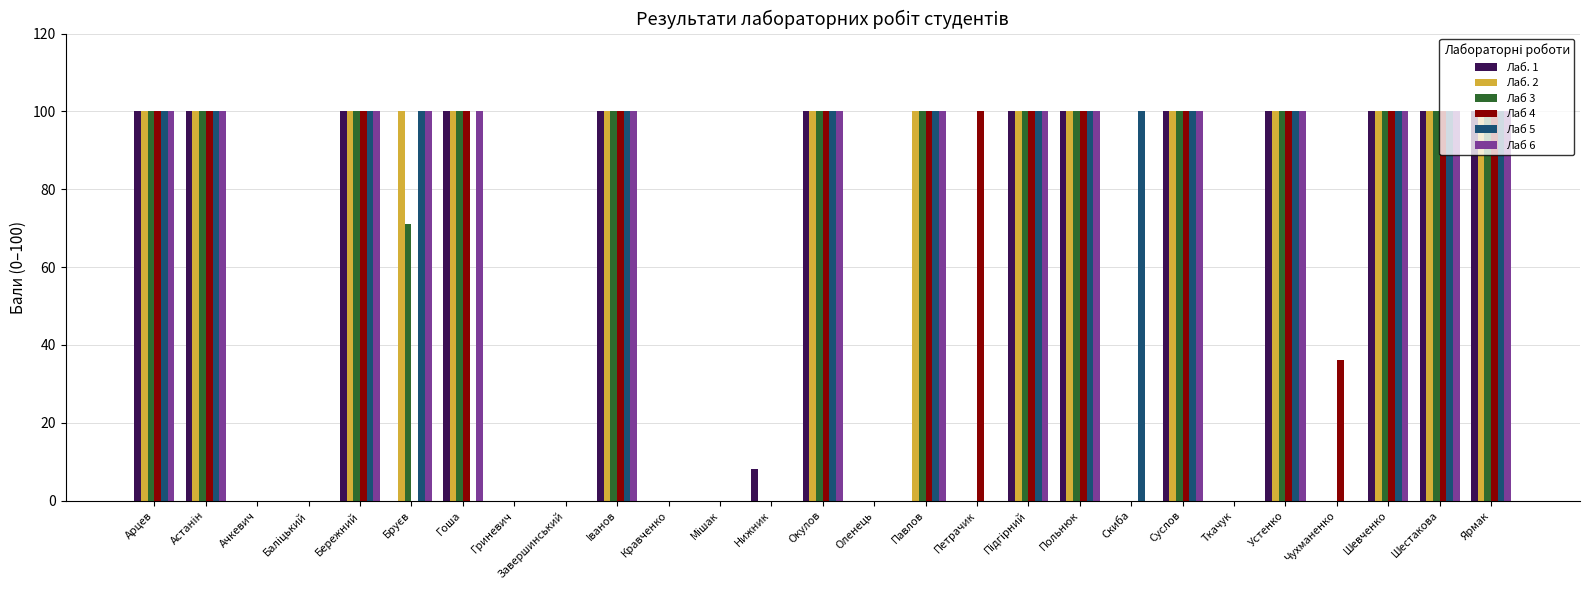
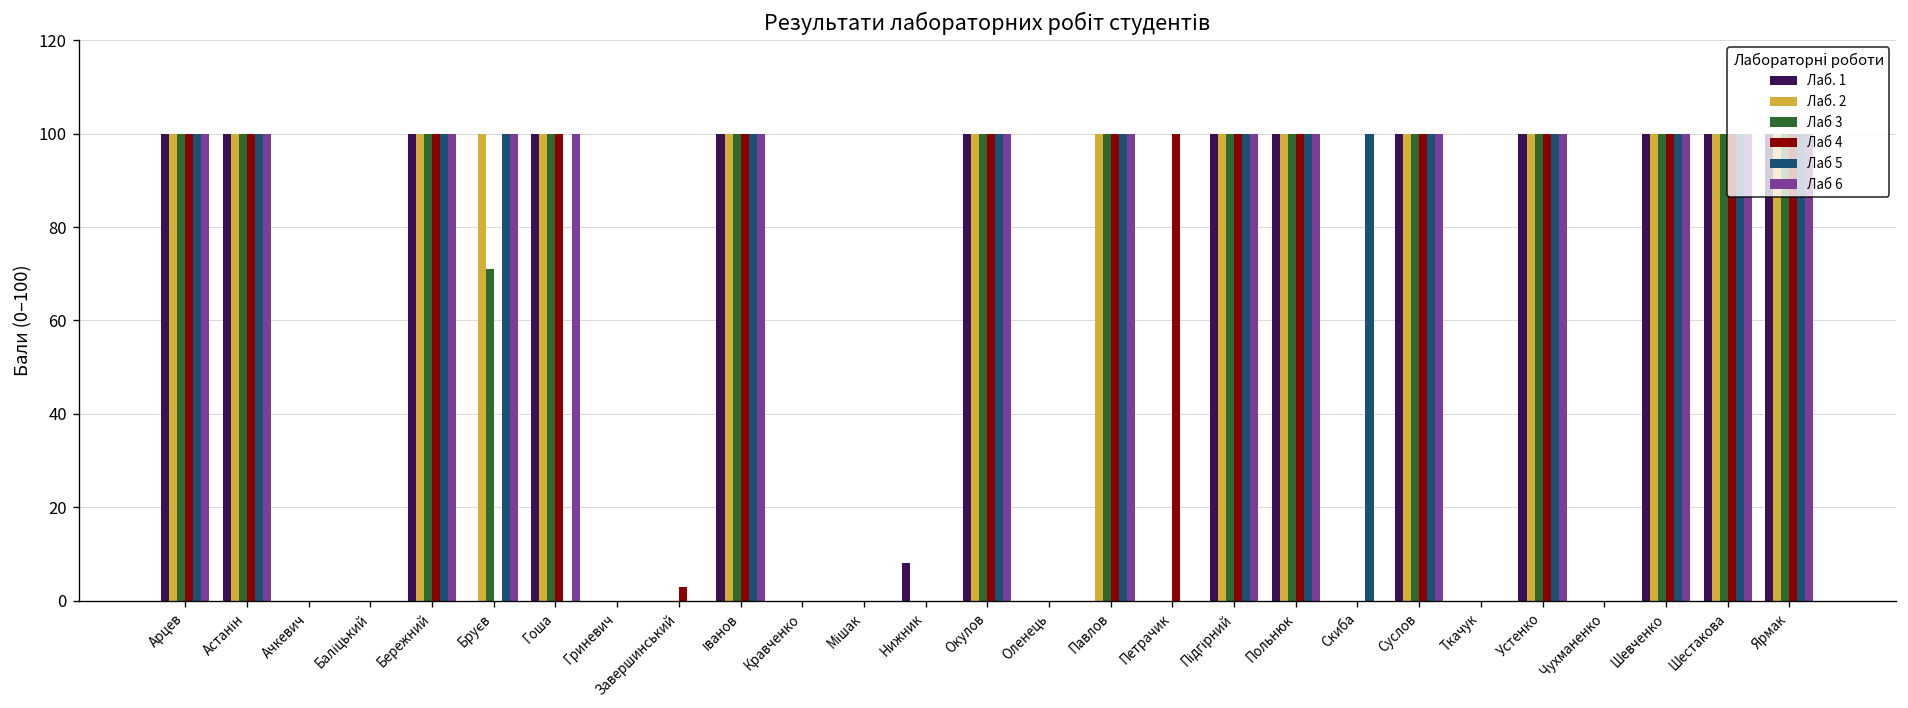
Лаб 4, Завершинський: 0 -> 3
Лаб 4, Чухманенко: 36 -> 0
